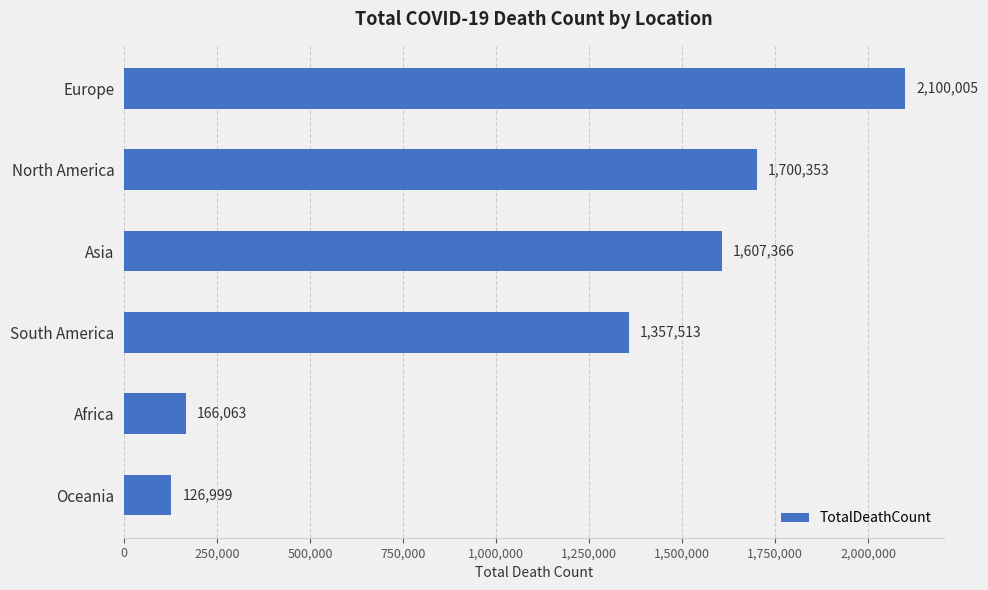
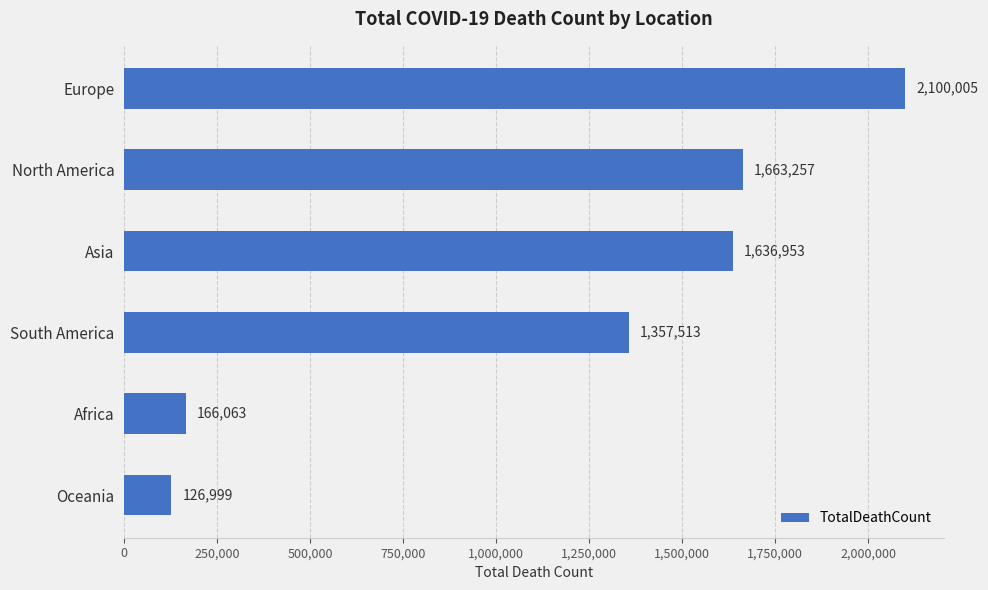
North America: 1,700,353 -> 1,663,257
Asia: 1,607,366 -> 1,636,953
